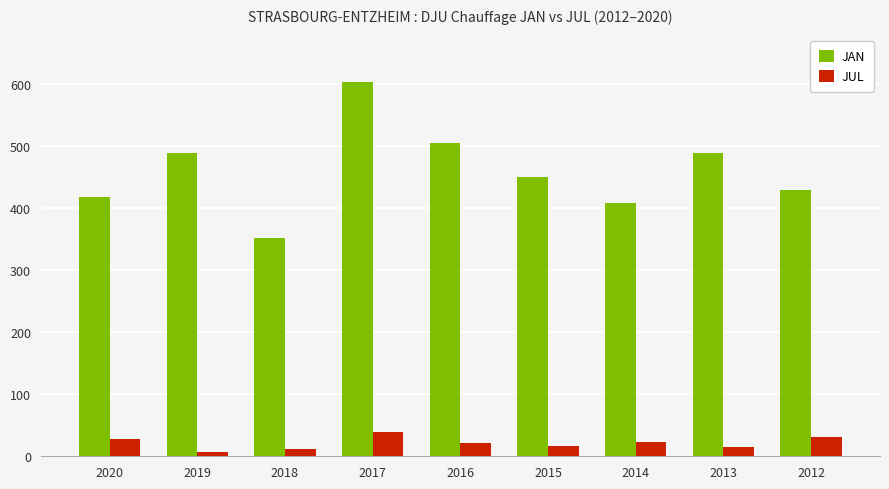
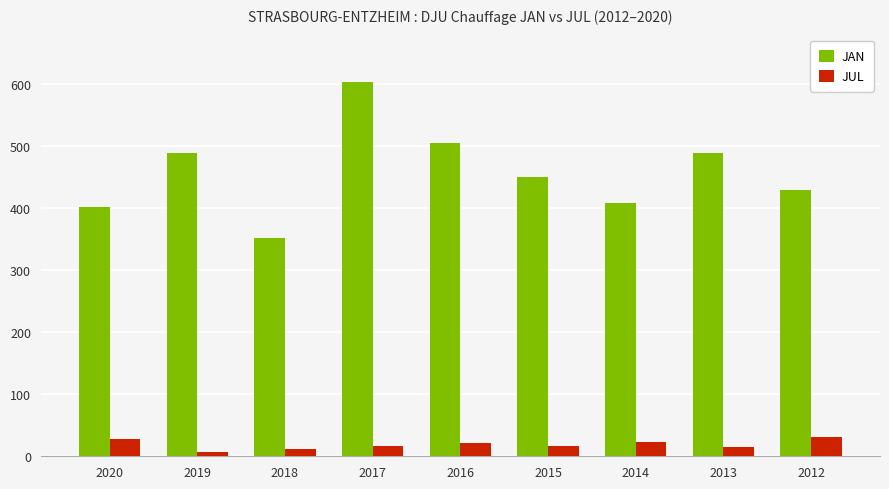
JAN, 2020: 420 -> 400
JUL, 2017: 40 -> 20
